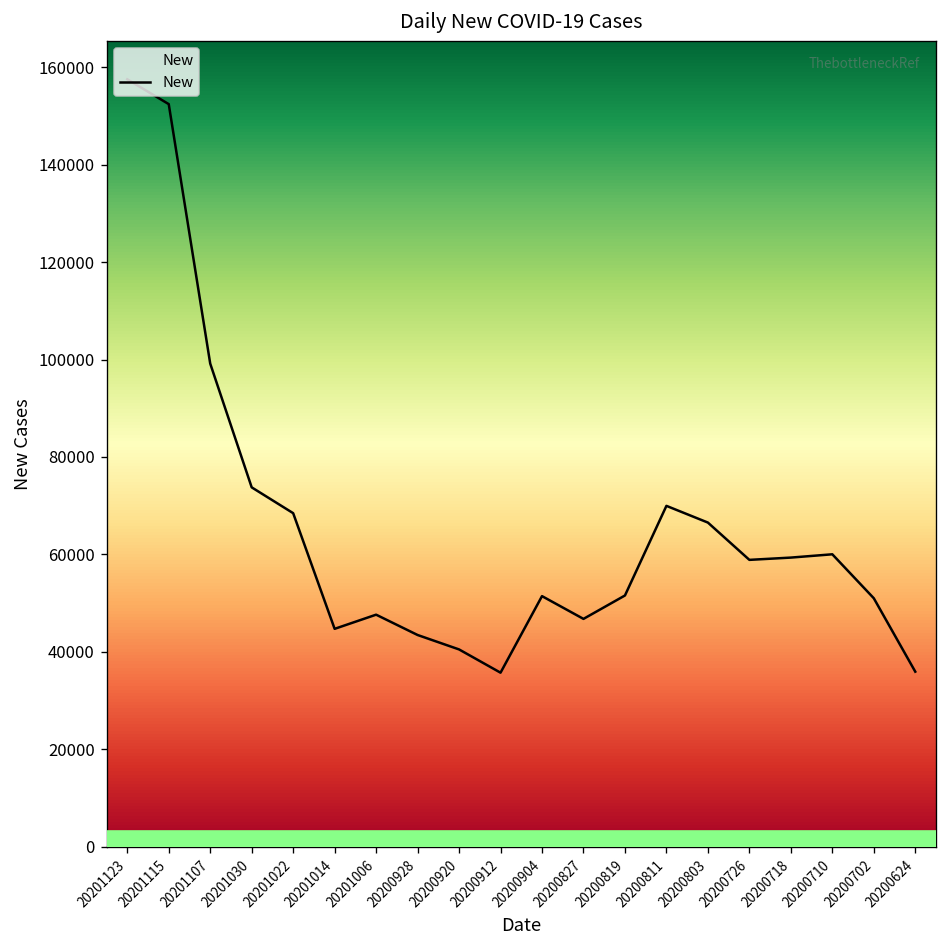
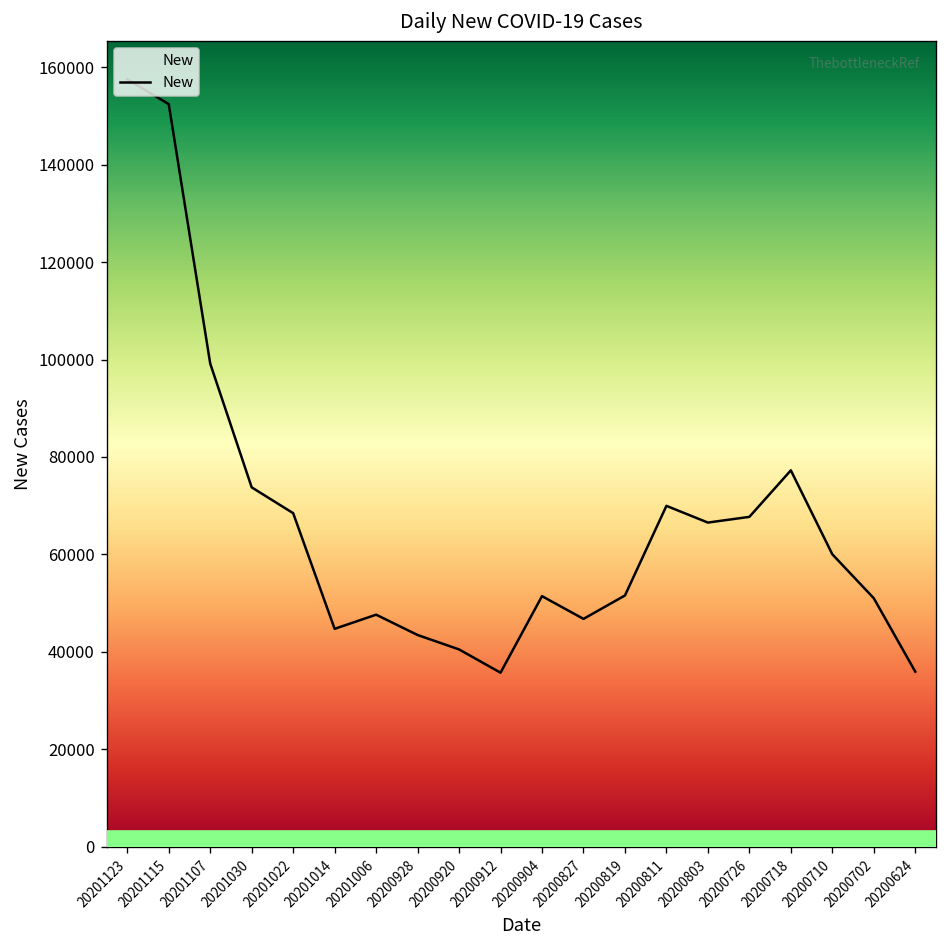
20200726: 59000 -> 68000
20200718: 59000 -> 77000
